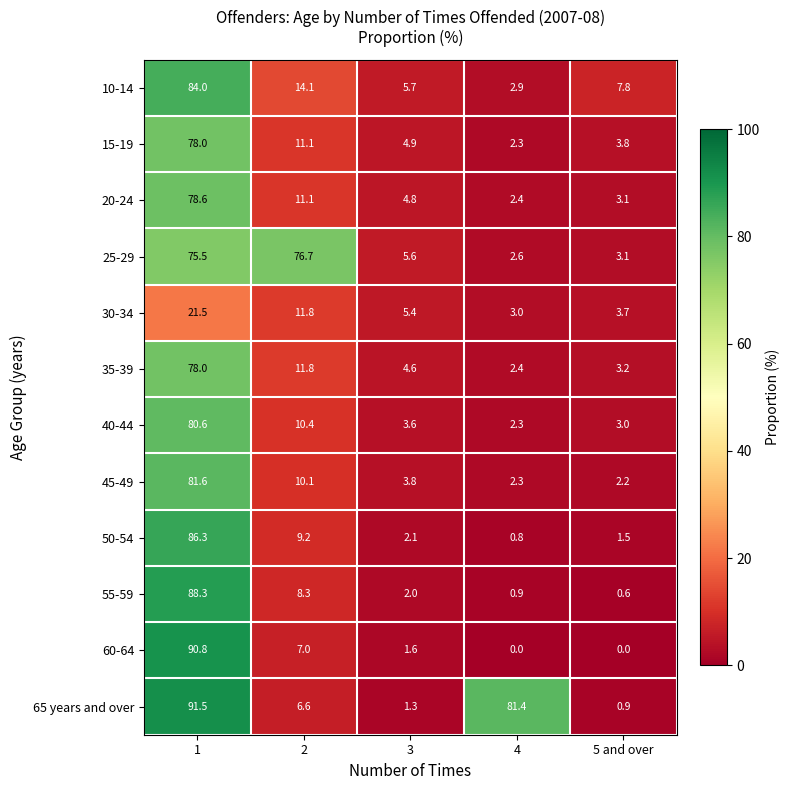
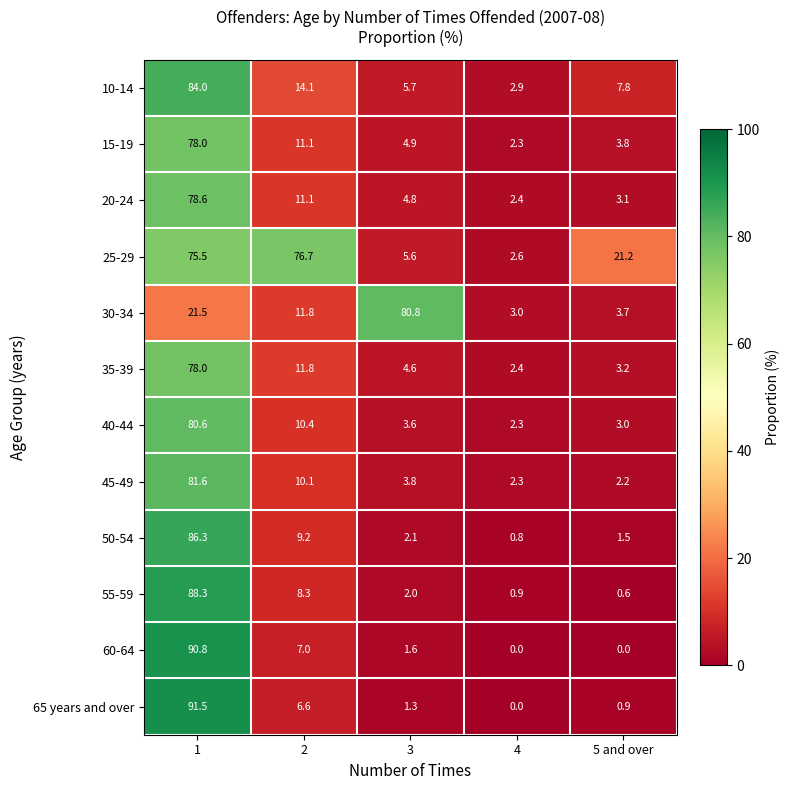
25-29, 5 and over: 3.1 -> 21.2
30-34, 3: 5.4 -> 80.8
65 years and over, 4: 81.4 -> 0.0
